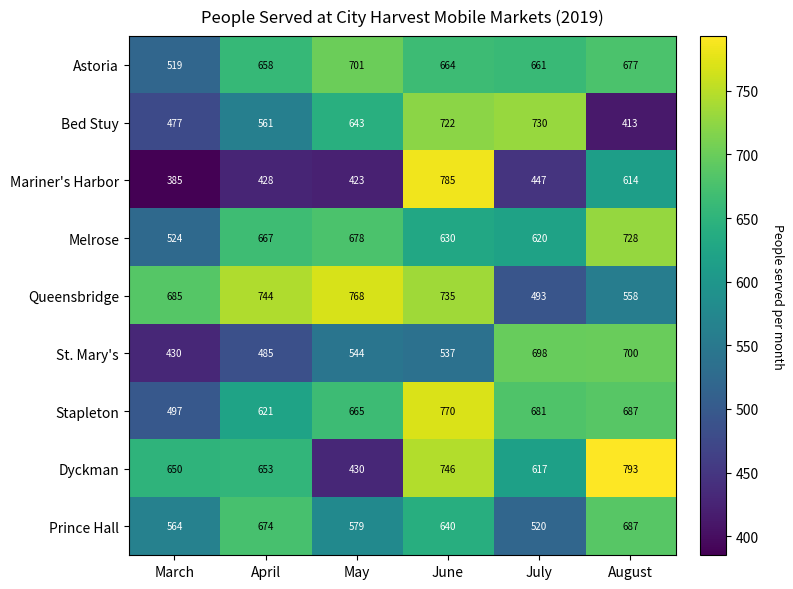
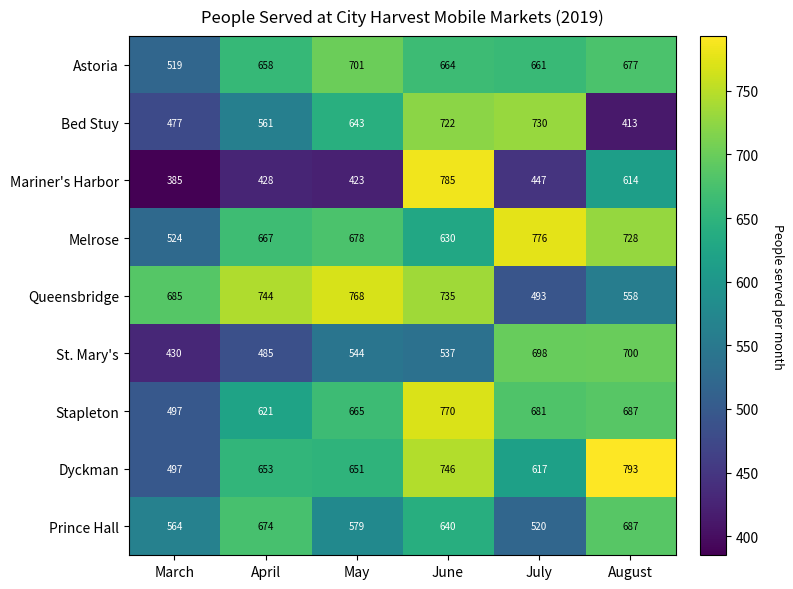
Melrose, July: 620 -> 776
Dyckman, March: 650 -> 497
Dyckman, May: 430 -> 651
